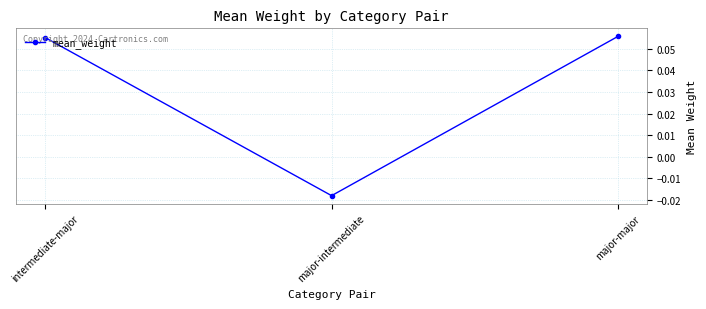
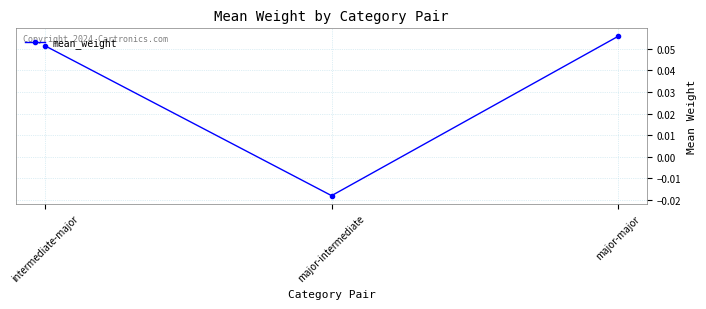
intermediate-major: 0.055 -> 0.051
